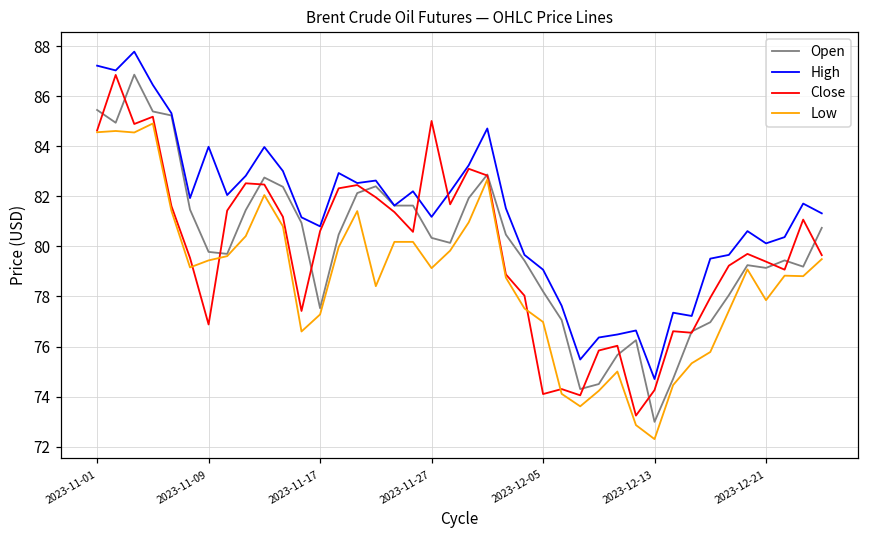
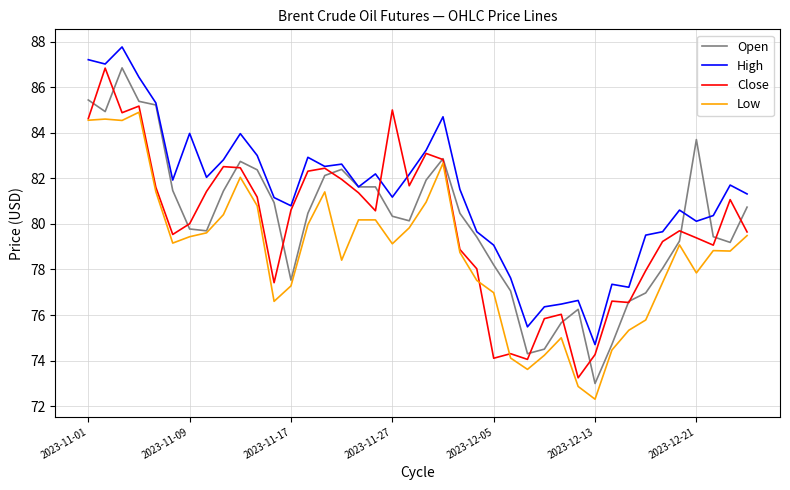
Close, 2023-11-09: 76.9 -> 80.0
Open, 2023-12-21: 79.1 -> 83.7
